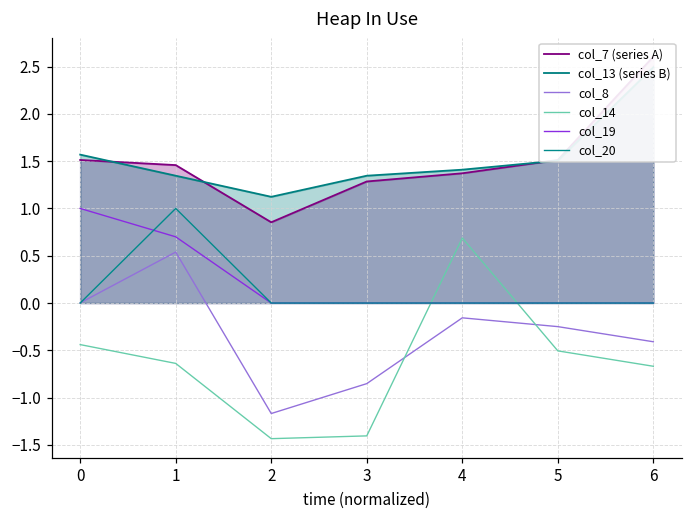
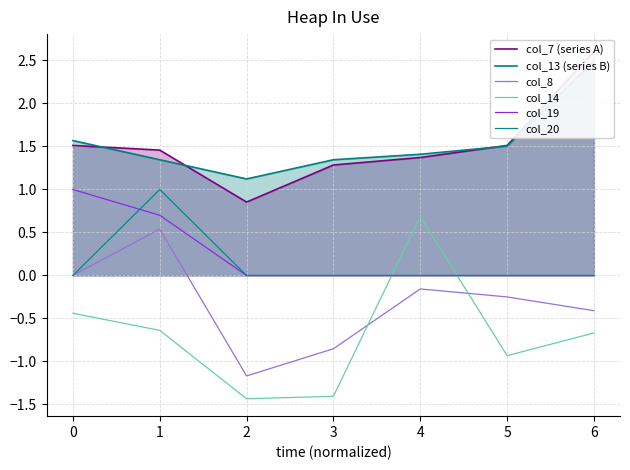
col_14, 5: -0.5 -> -0.9
